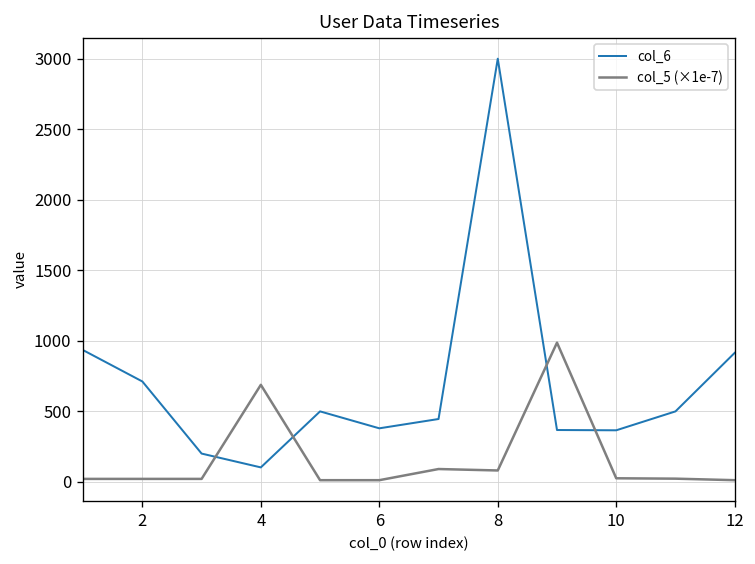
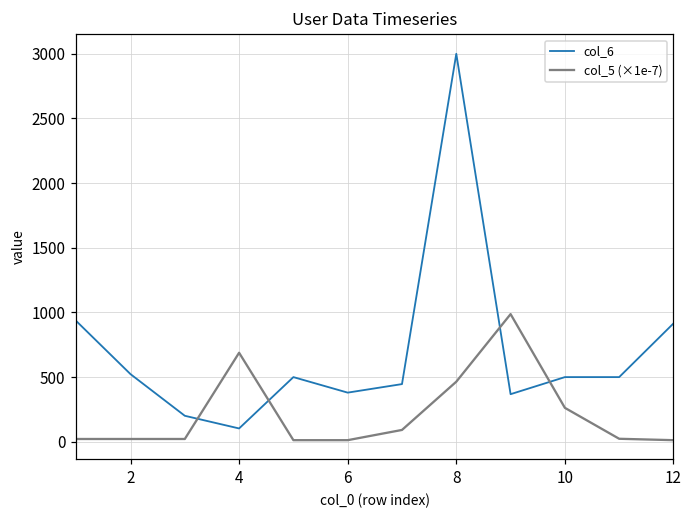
col_6, 2: 710 -> 520
col_5 (×1e-7), 8: 80 -> 460
col_6, 10: 370 -> 500
col_5 (×1e-7), 10: 30 -> 260
